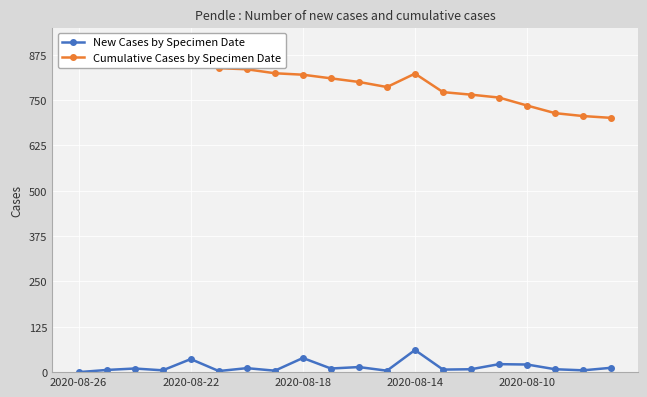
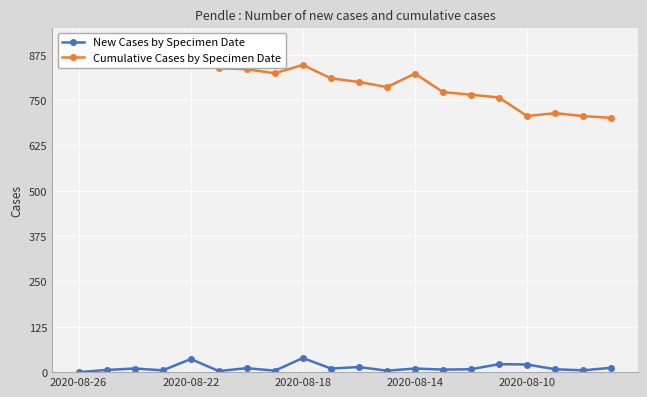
Cumulative Cases by Specimen Date, 2020-08-18: 820 -> 850
New Cases by Specimen Date, 2020-08-14: 60 -> 10
Cumulative Cases by Specimen Date, 2020-08-10: 740 -> 710
